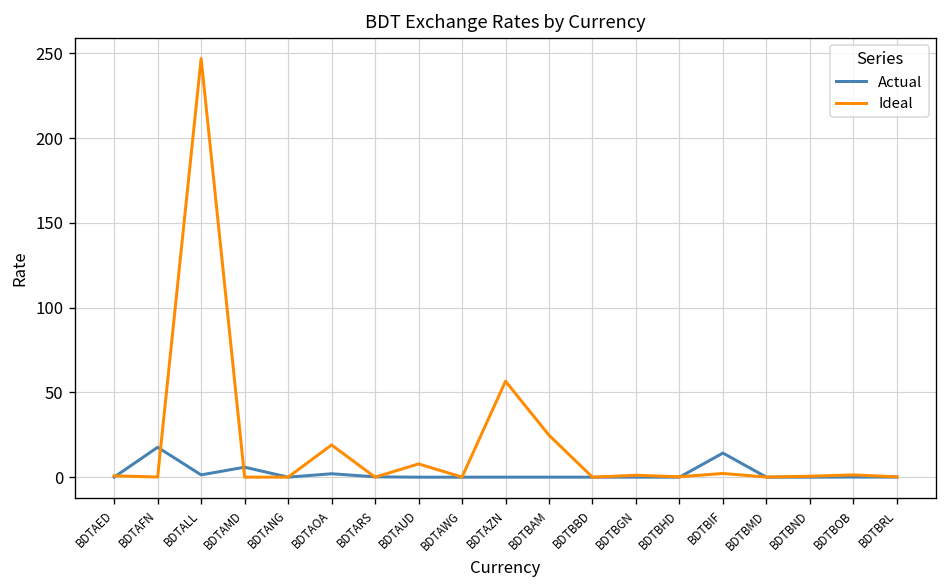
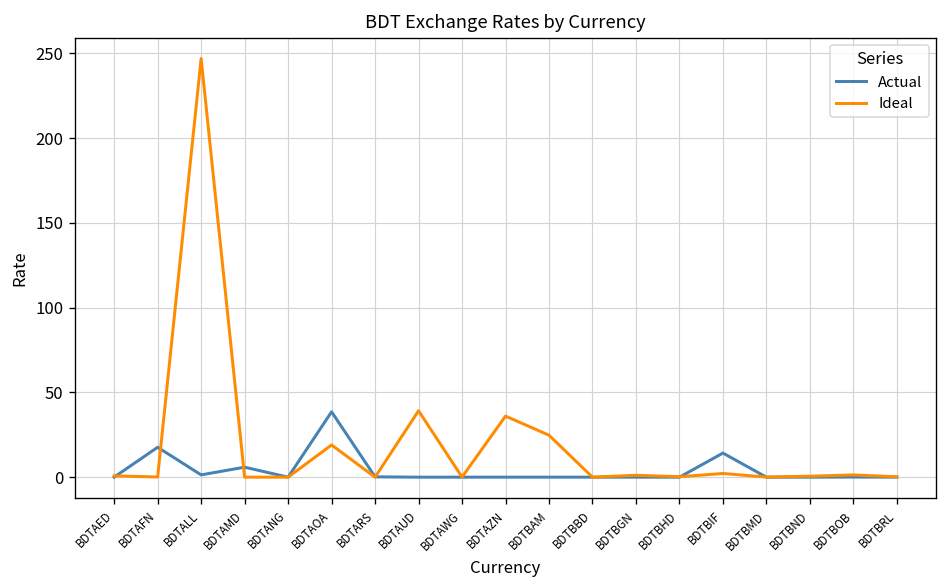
Actual, BDTAOA: 2 -> 39
Ideal, BDTAUD: 8 -> 39
Ideal, BDTAZN: 57 -> 36
